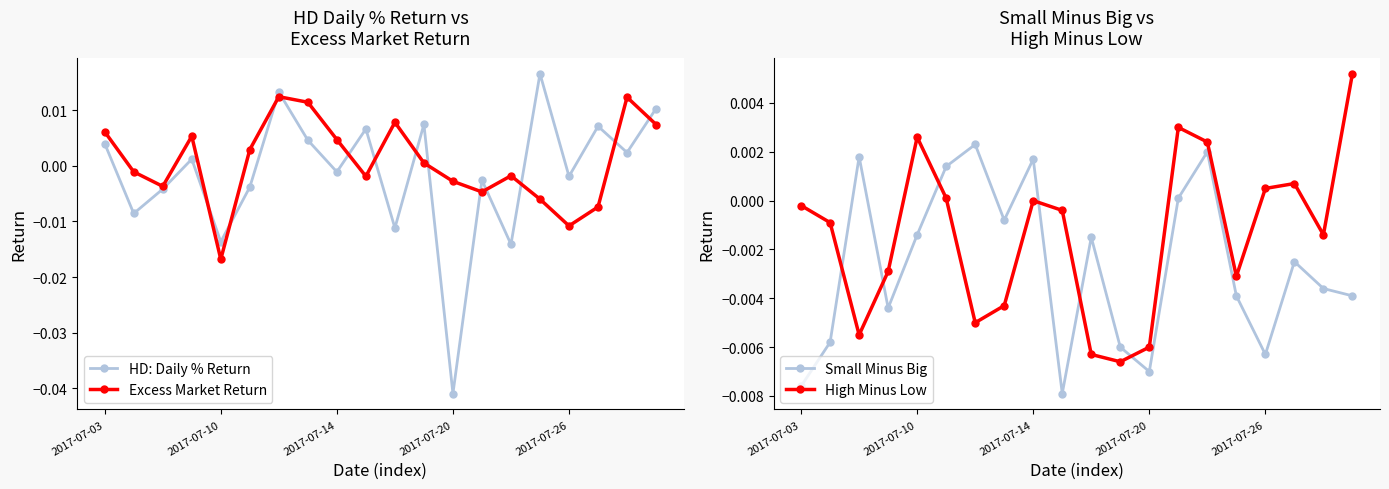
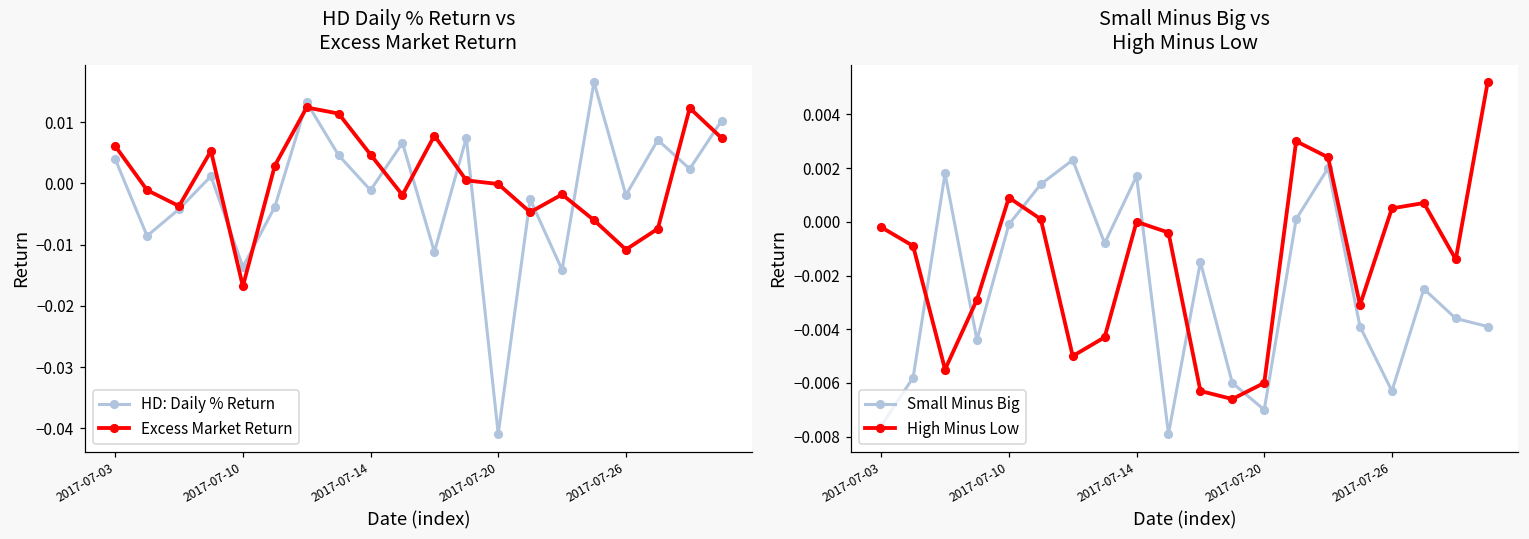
HD Daily % Return vs Excess Market Return, Excess Market Return, 2017-07-20: -0.003 -> 0.000
Small Minus Big vs High Minus Low, Small Minus Big, 2017-07-10: -0.0014 -> -0.0001
Small Minus Big vs High Minus Low, High Minus Low, 2017-07-10: 0.0026 -> 0.0009
